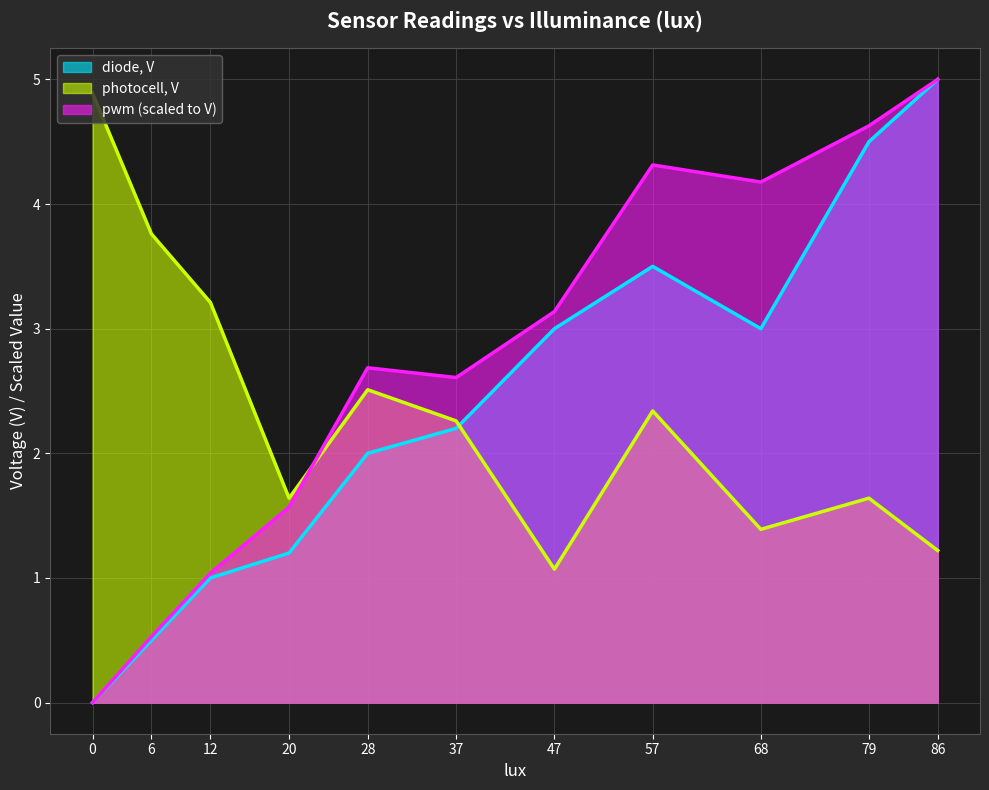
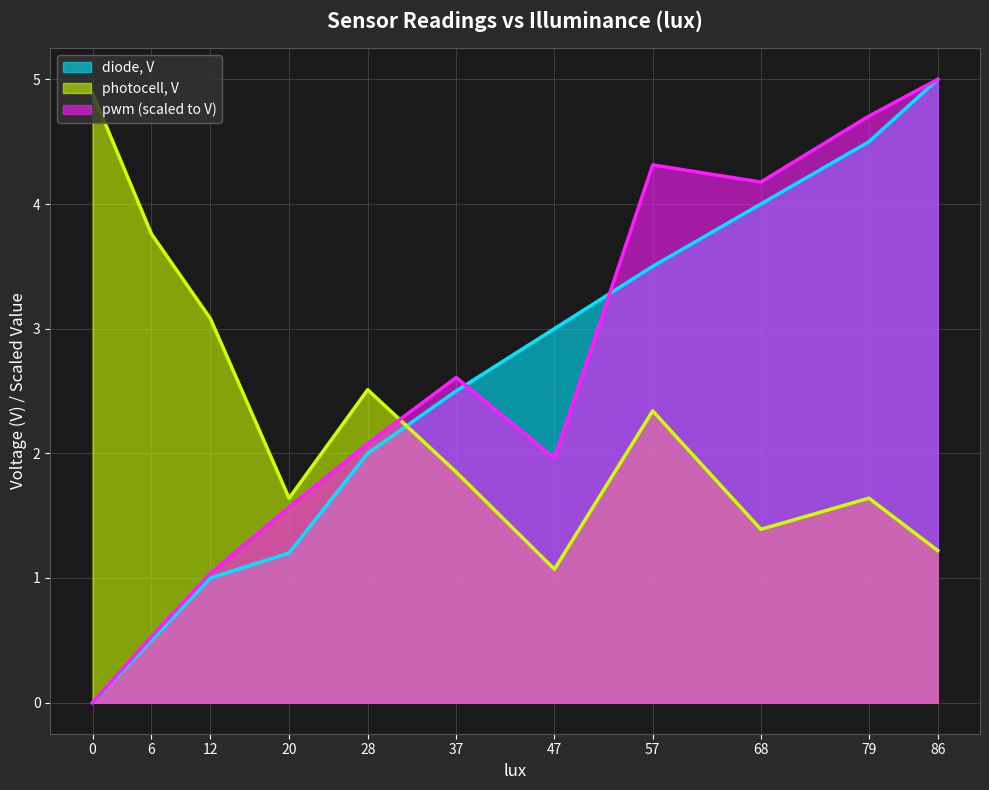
photocell, V, 12: 3.21 -> 3.08
pwm (scaled to V), 28: 2.69 -> 2.08
diode, V, 37: 2.2 -> 2.5
photocell, V, 37: 2.26 -> 1.85
pwm (scaled to V), 47: 3.14 -> 1.96
diode, V, 68: 3 -> 4
pwm (scaled to V), 79: 4.63 -> 4.71
